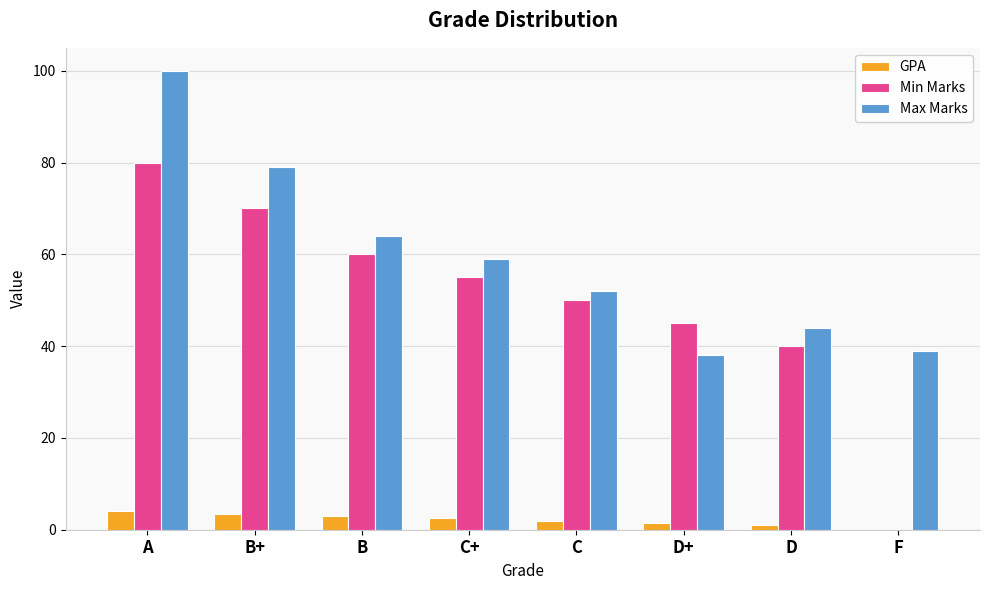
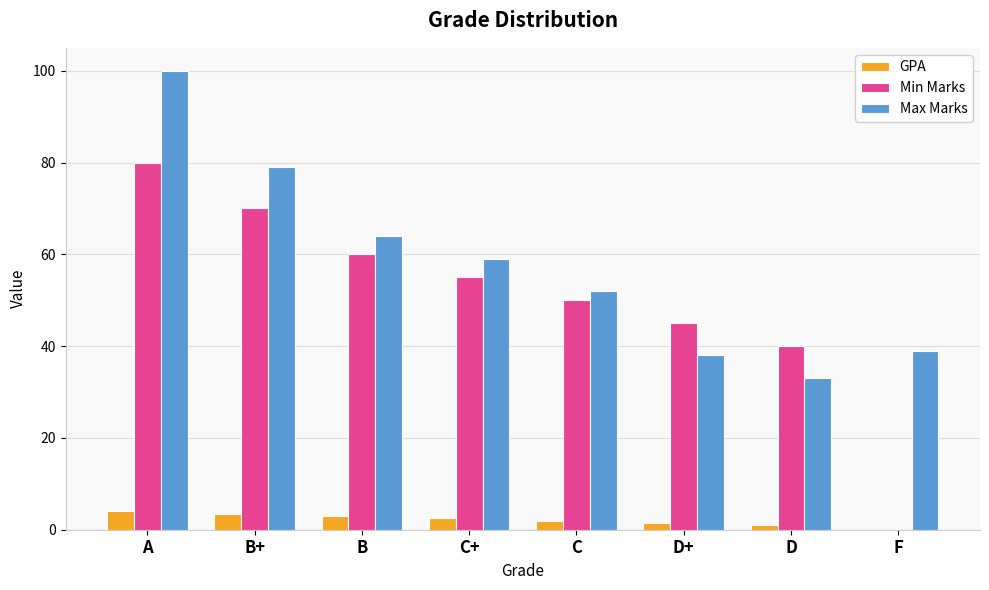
Max Marks, D: 44 -> 33
